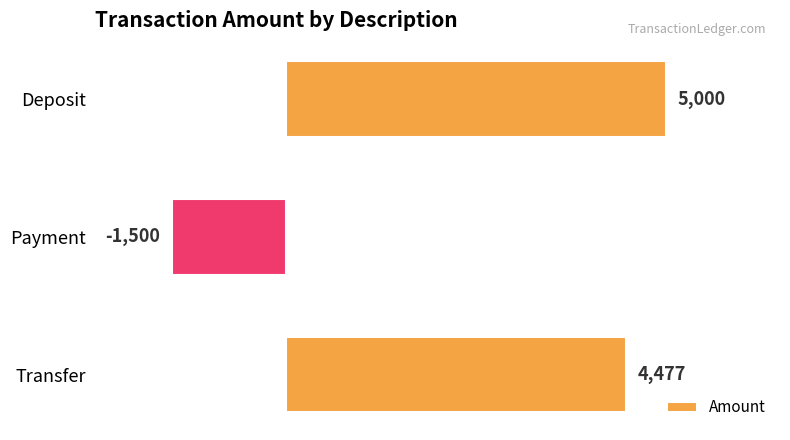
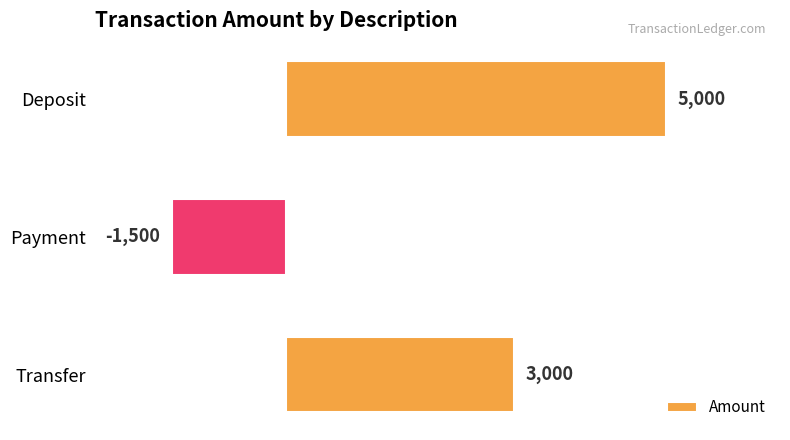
Transfer: 4,477 -> 3,000
